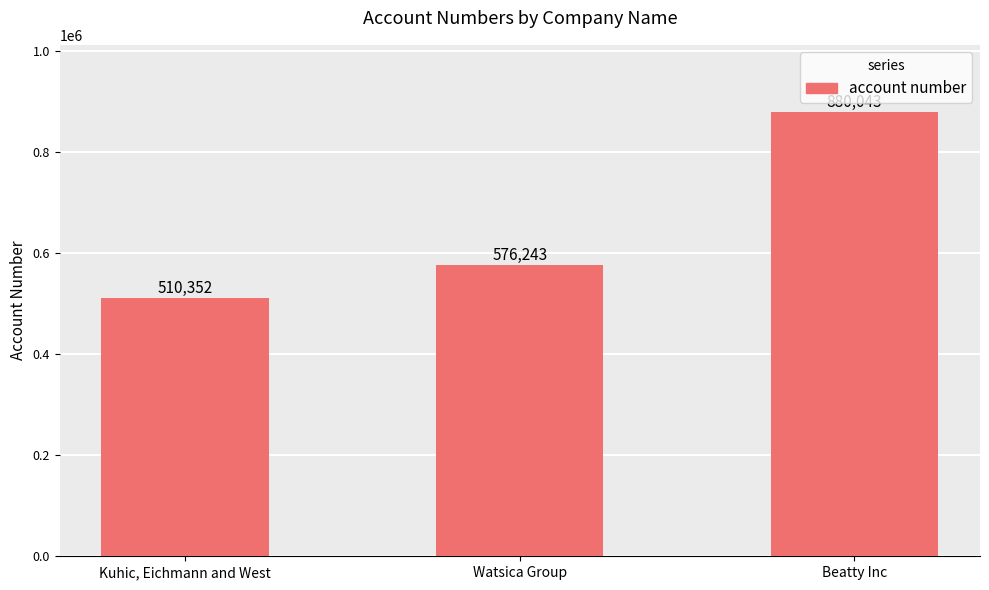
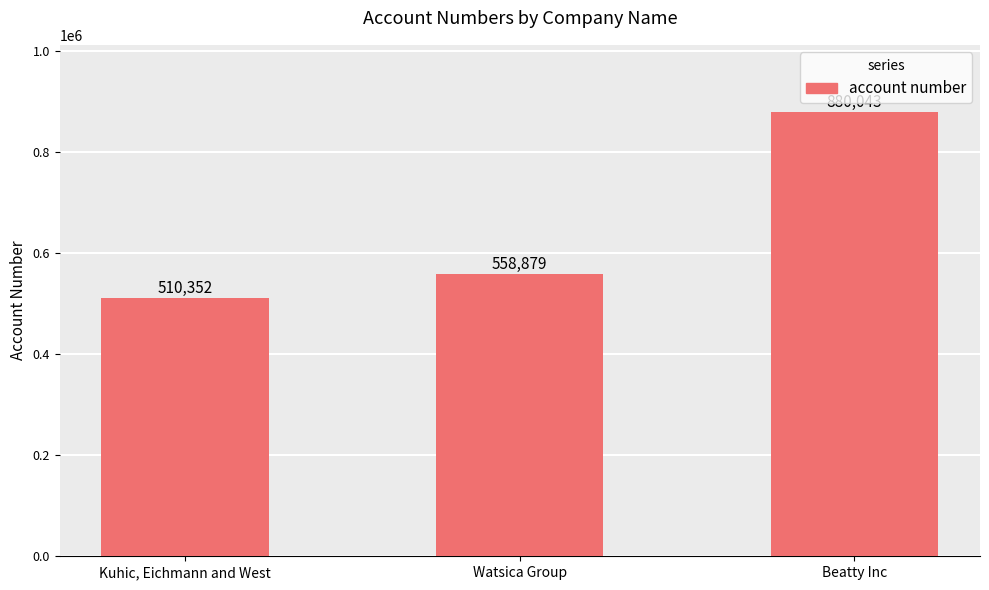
Watsica Group: 576,243 -> 558,879
